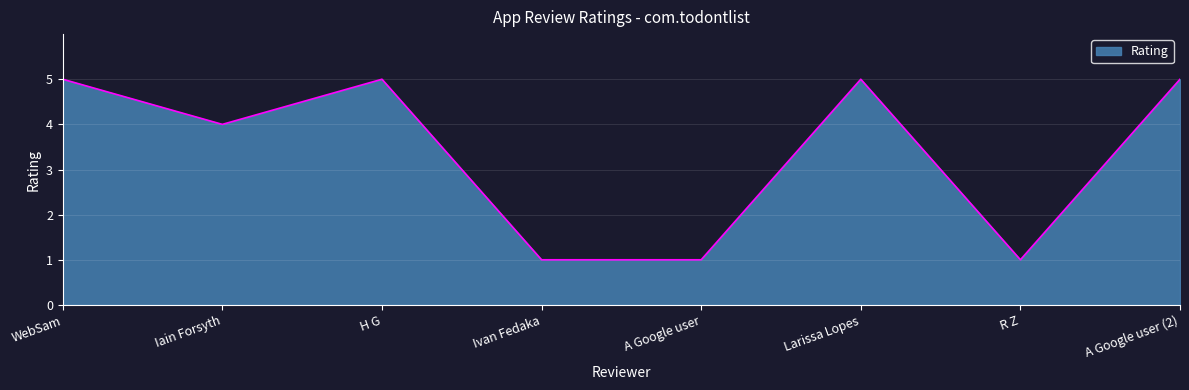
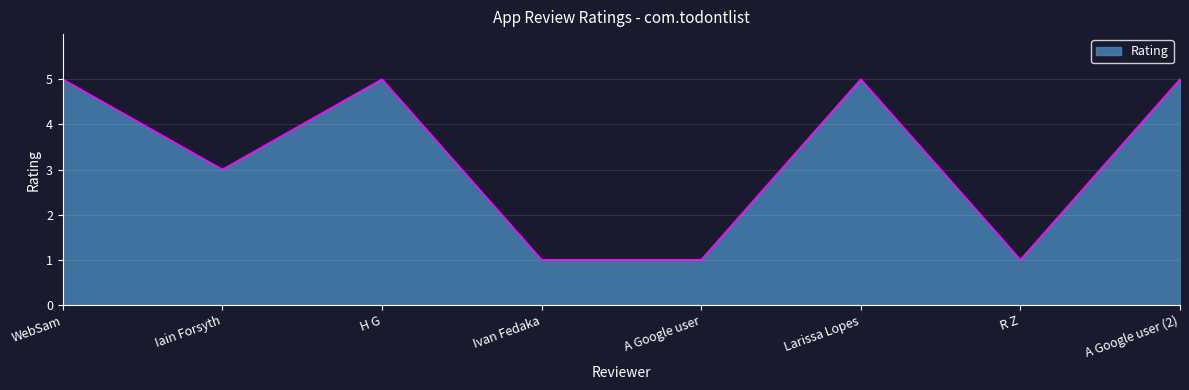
Iain Forsyth: 4 -> 3
